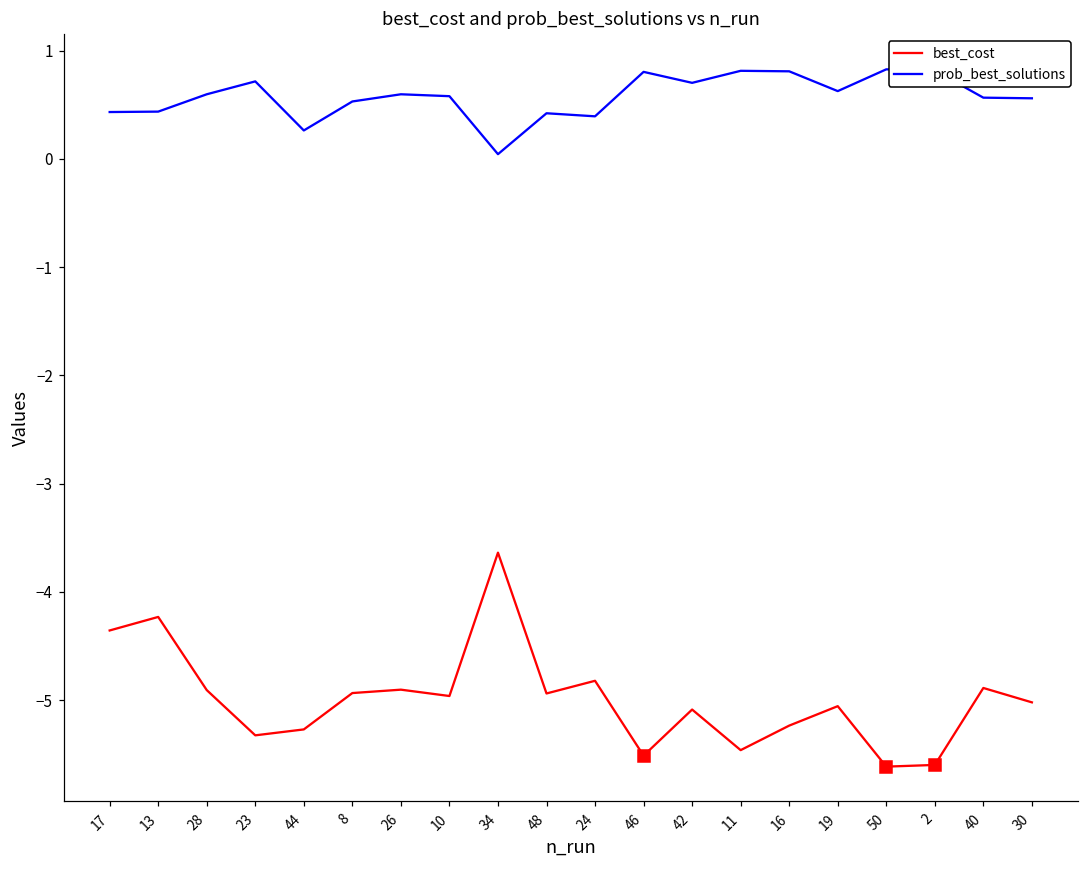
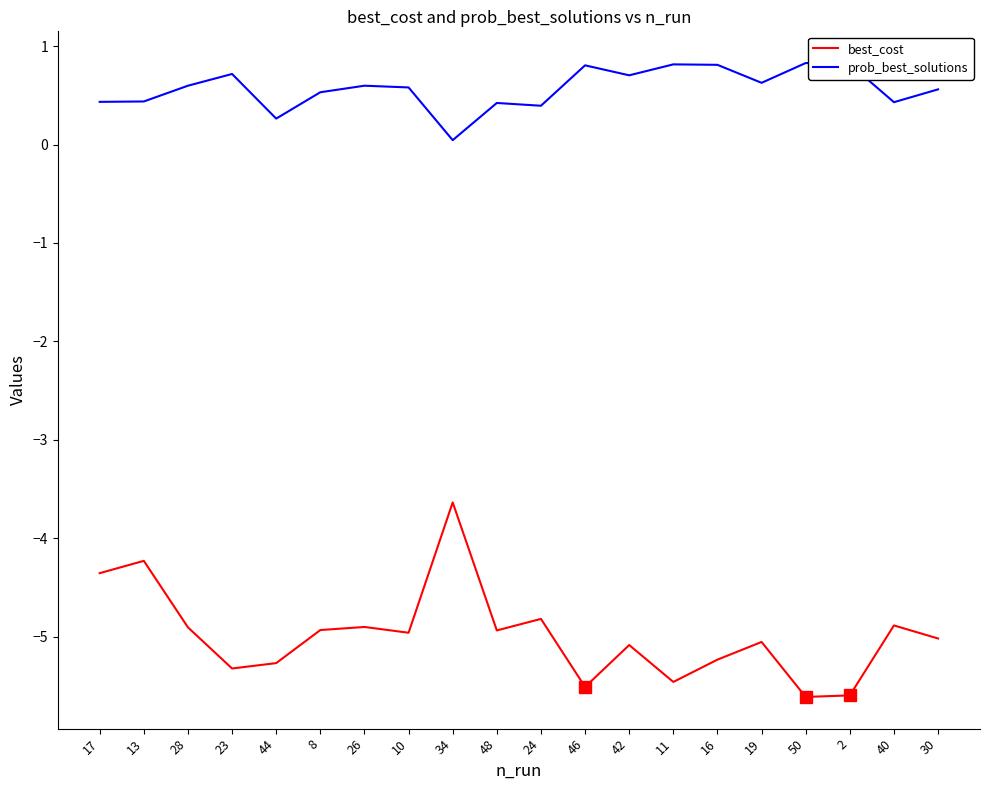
prob_best_solutions, 40: 0.6 -> 0.4
